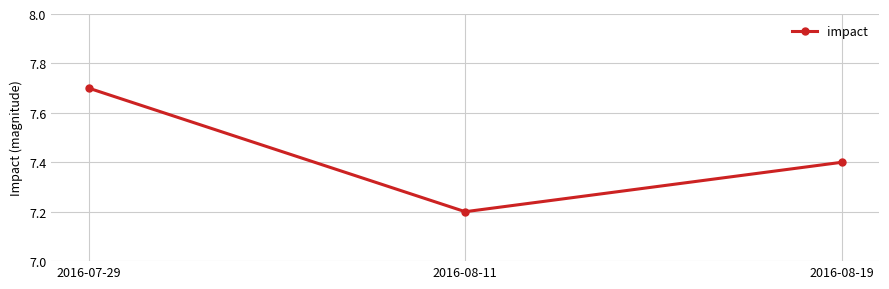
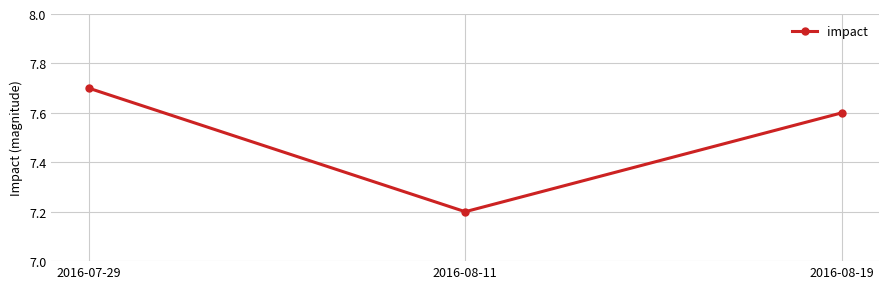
2016-08-19: 7.4 -> 7.6
